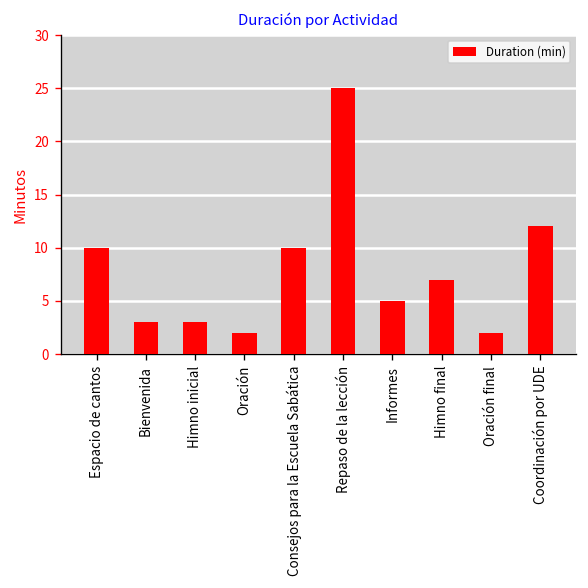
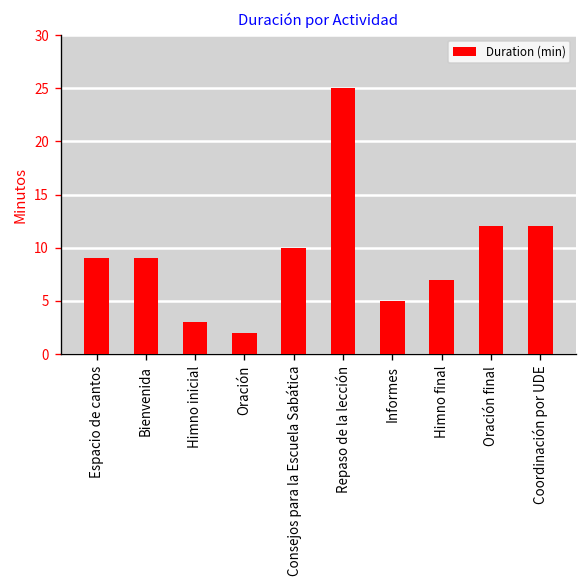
Espacio de cantos: 10 -> 9
Bienvenida: 3 -> 9
Oración final: 2 -> 12
